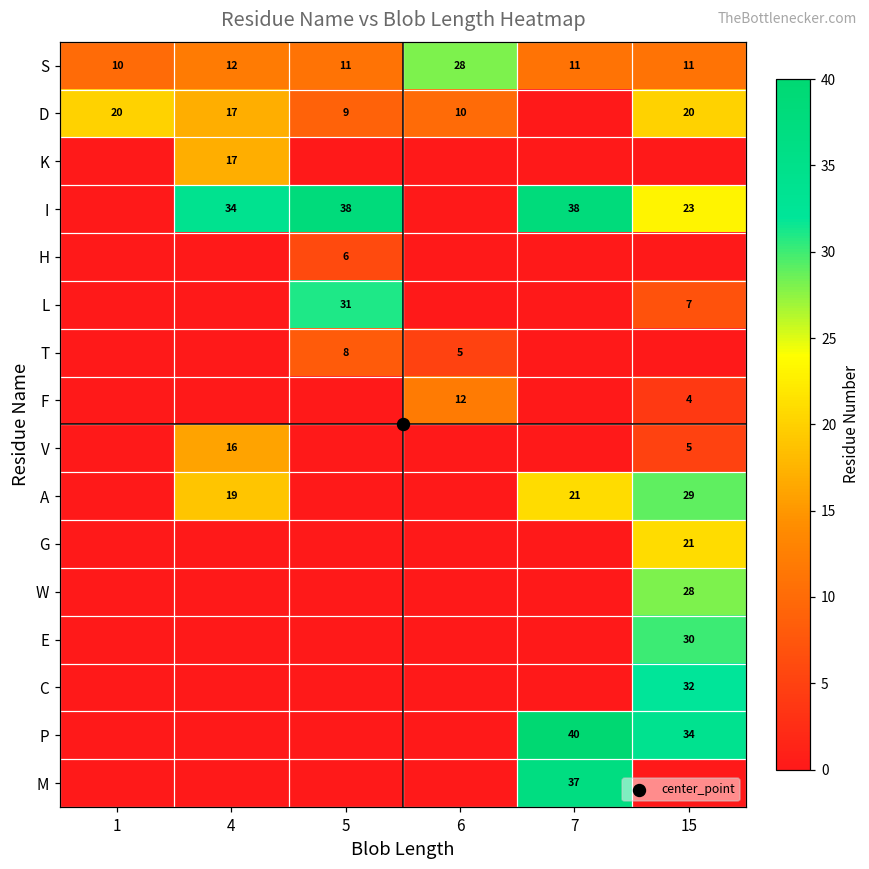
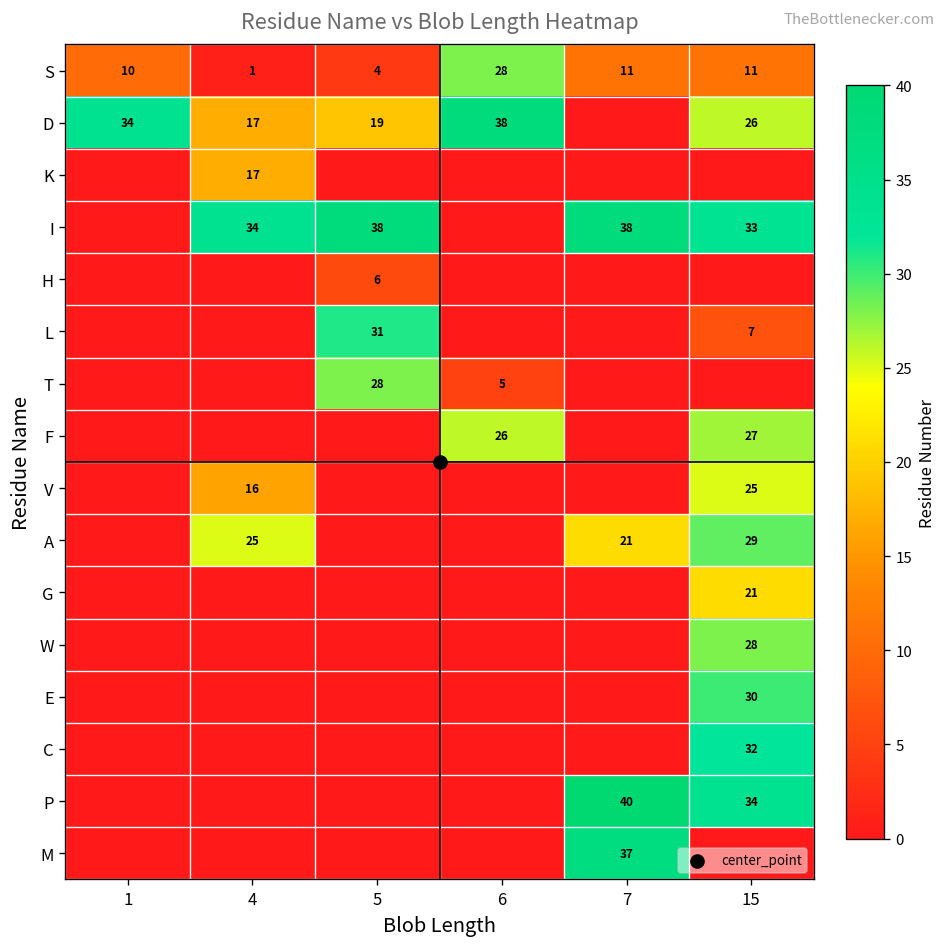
S, 4: 12 -> 1
S, 5: 11 -> 4
D, 1: 20 -> 34
D, 5: 9 -> 19
D, 6: 10 -> 38
D, 15: 20 -> 26
I, 15: 23 -> 33
T, 5: 8 -> 28
F, 6: 12 -> 26
F, 15: 4 -> 27
V, 15: 5 -> 25
A, 4: 19 -> 25
